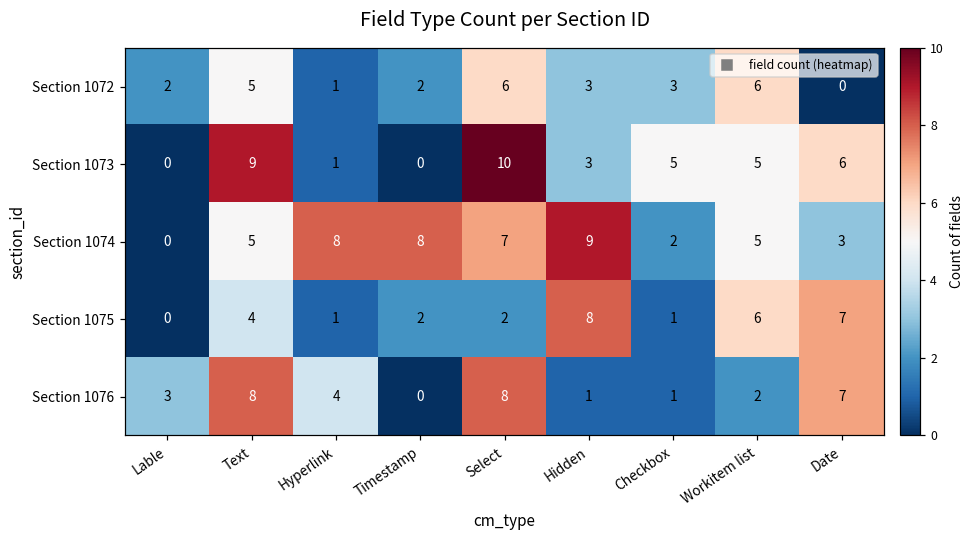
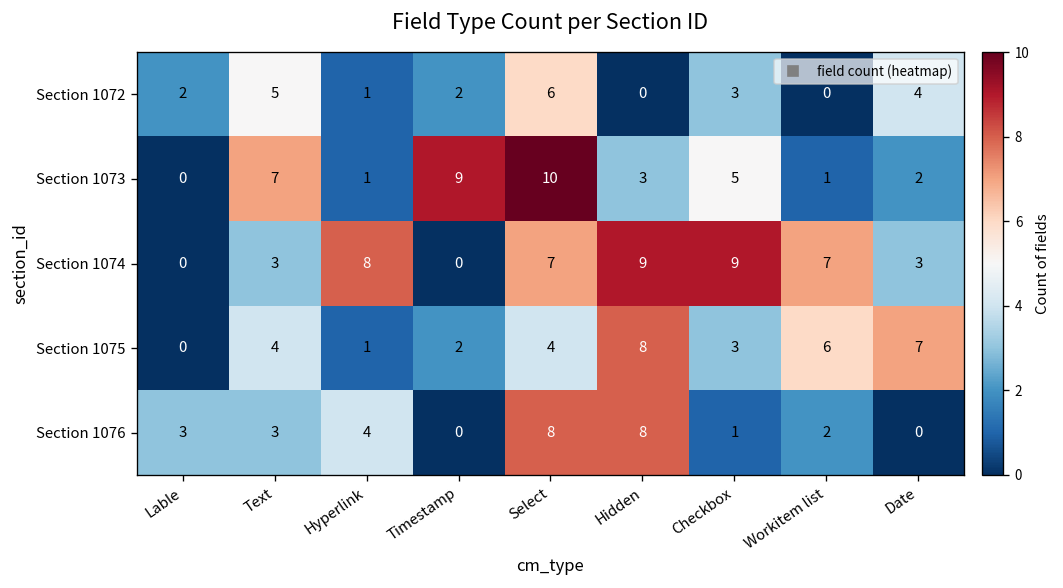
Section 1072, Hidden: 3 -> 0
Section 1072, Workitem list: 6 -> 0
Section 1072, Date: 0 -> 4
Section 1073, Text: 9 -> 7
Section 1073, Timestamp: 0 -> 9
Section 1073, Workitem list: 5 -> 1
Section 1073, Date: 6 -> 2
Section 1074, Text: 5 -> 3
Section 1074, Timestamp: 8 -> 0
Section 1074, Checkbox: 2 -> 9
Section 1074, Workitem list: 5 -> 7
Section 1075, Select: 2 -> 4
Section 1075, Checkbox: 1 -> 3
Section 1076, Text: 8 -> 3
Section 1076, Hidden: 1 -> 8
Section 1076, Date: 7 -> 0
